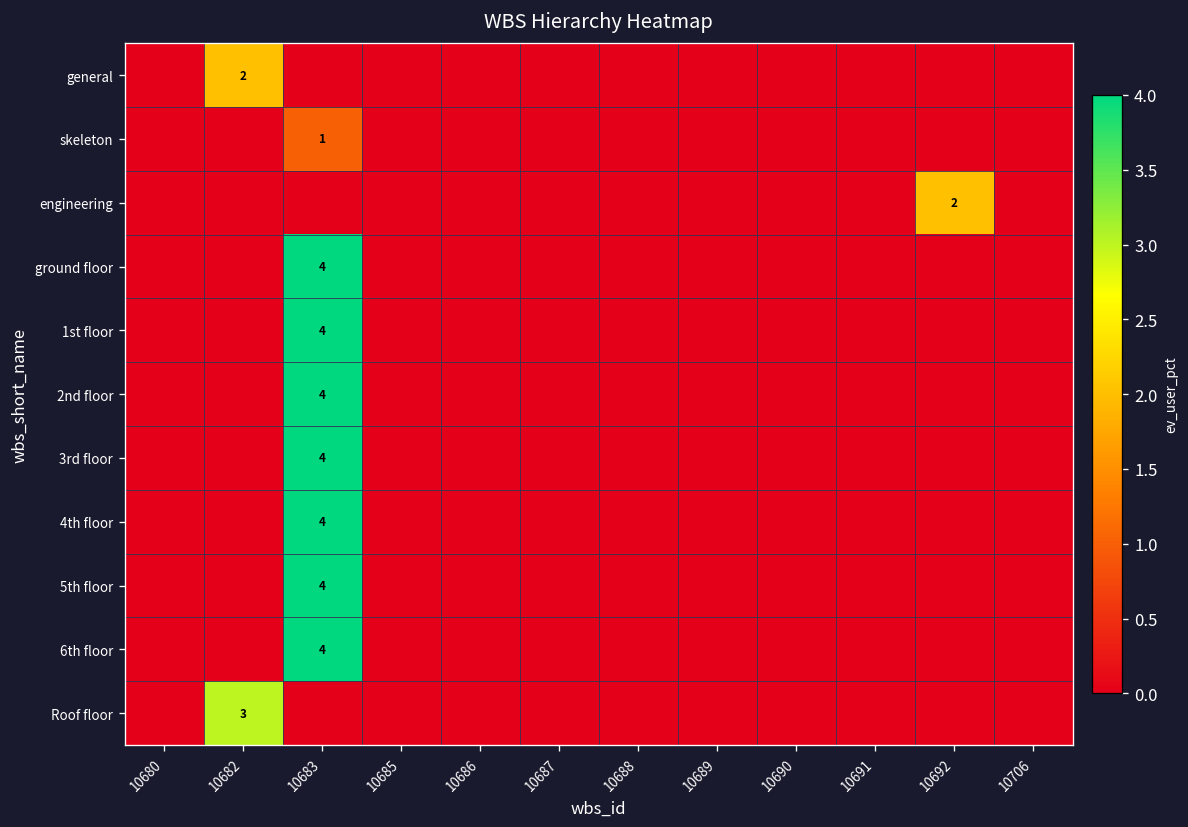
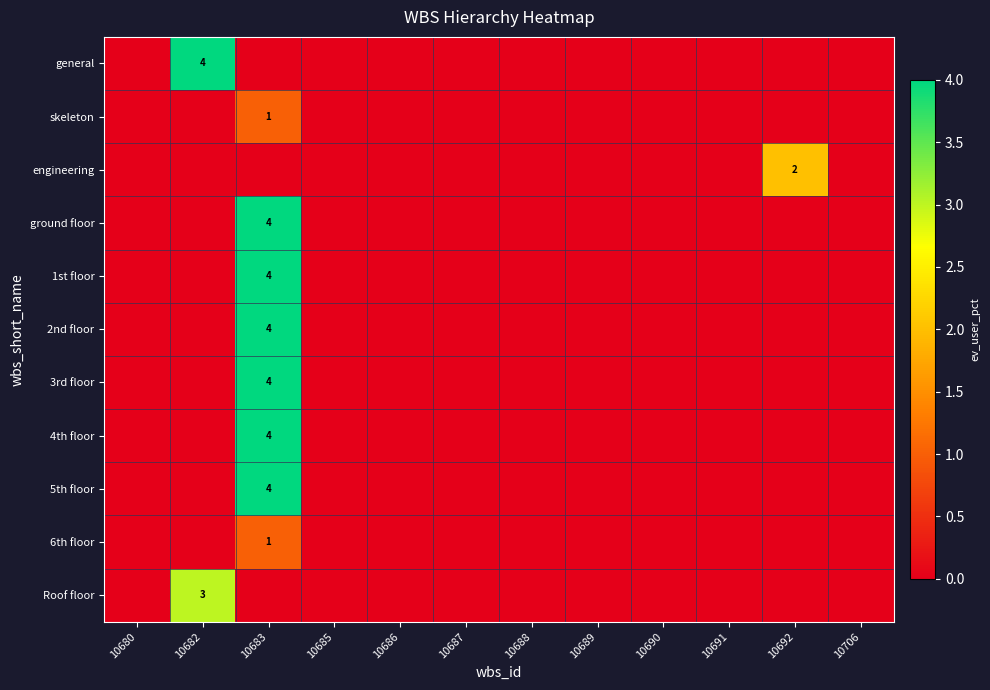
general, 10682: 2 -> 4
6th floor, 10683: 4 -> 1
